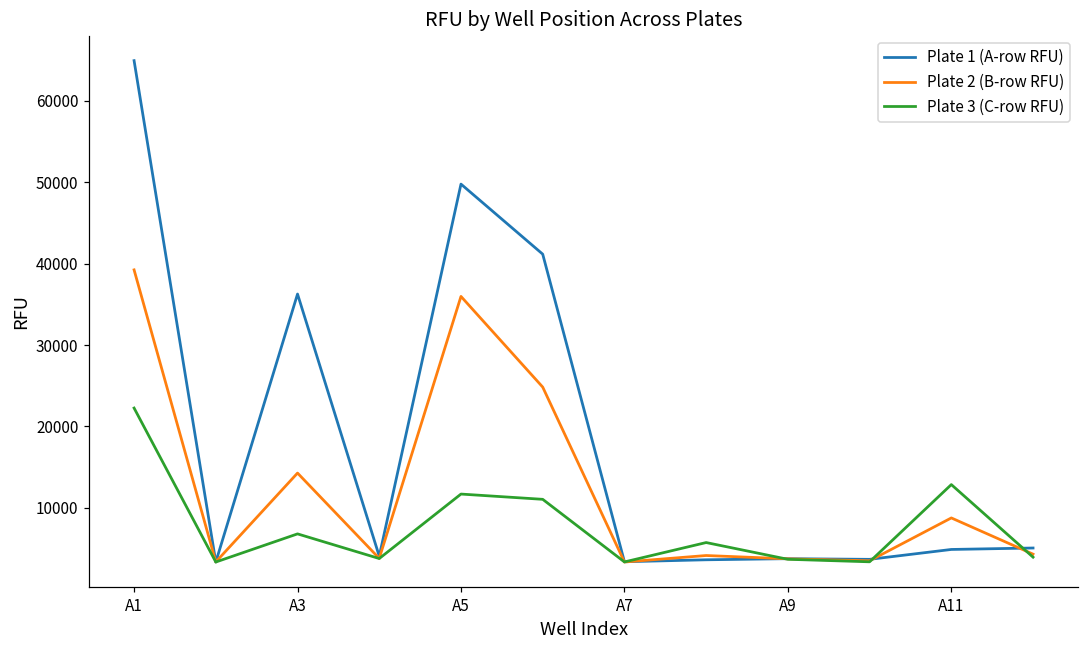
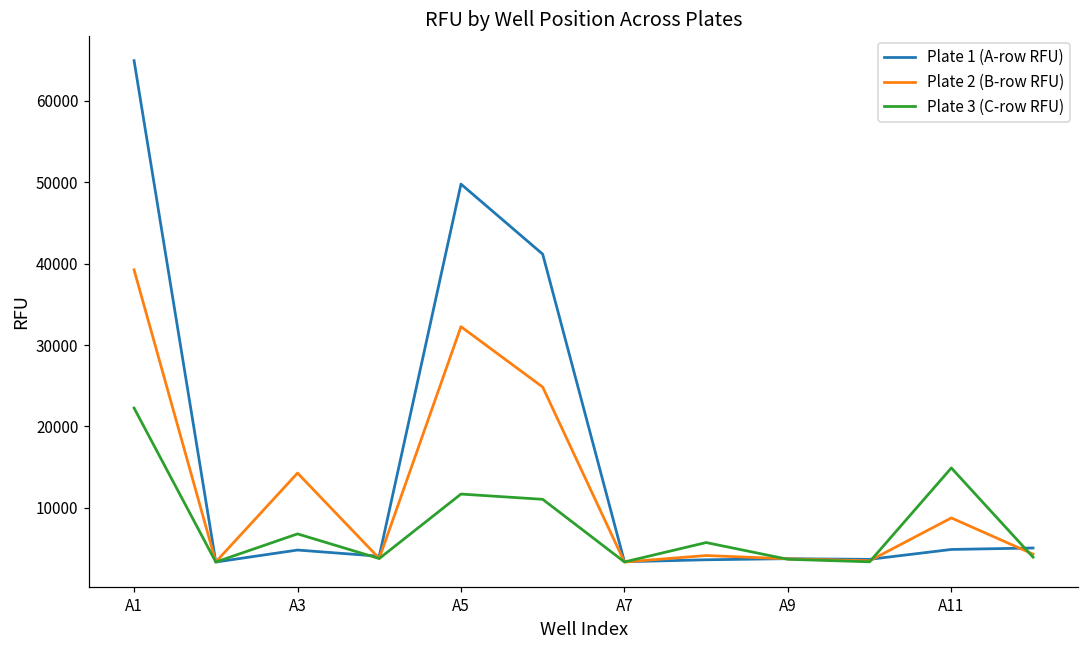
Plate 1 (A-row RFU), A3: 36000 -> 5000
Plate 2 (B-row RFU), A5: 36000 -> 32000
Plate 3 (C-row RFU), A11: 13000 -> 15000
